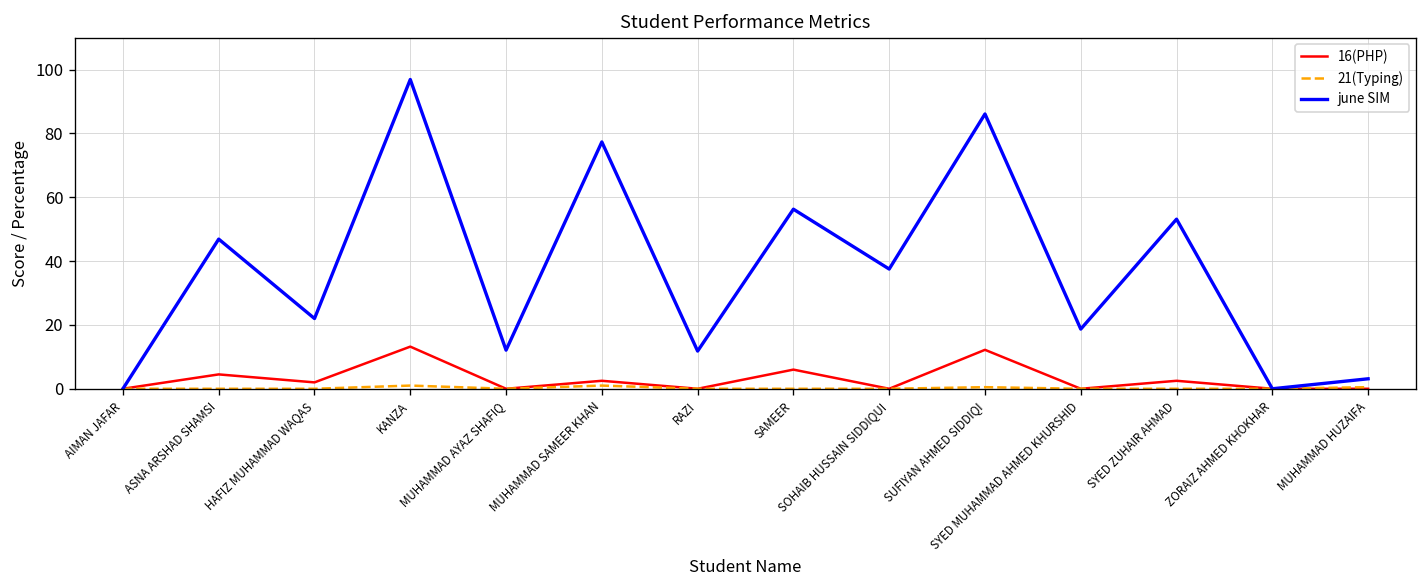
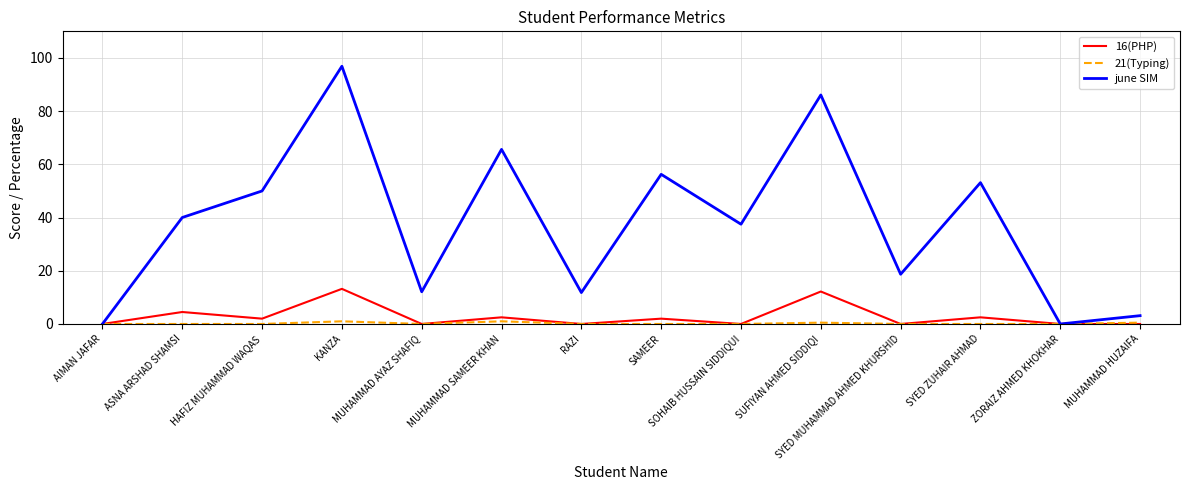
june SIM, ASNA ARSHAD SHAMSI: 47 -> 40
june SIM, HAFIZ MUHAMMAD WAQAS: 22 -> 50
june SIM, MUHAMMAD SAMEER KHAN: 77 -> 66
16(PHP), SAMEER: 6 -> 2
